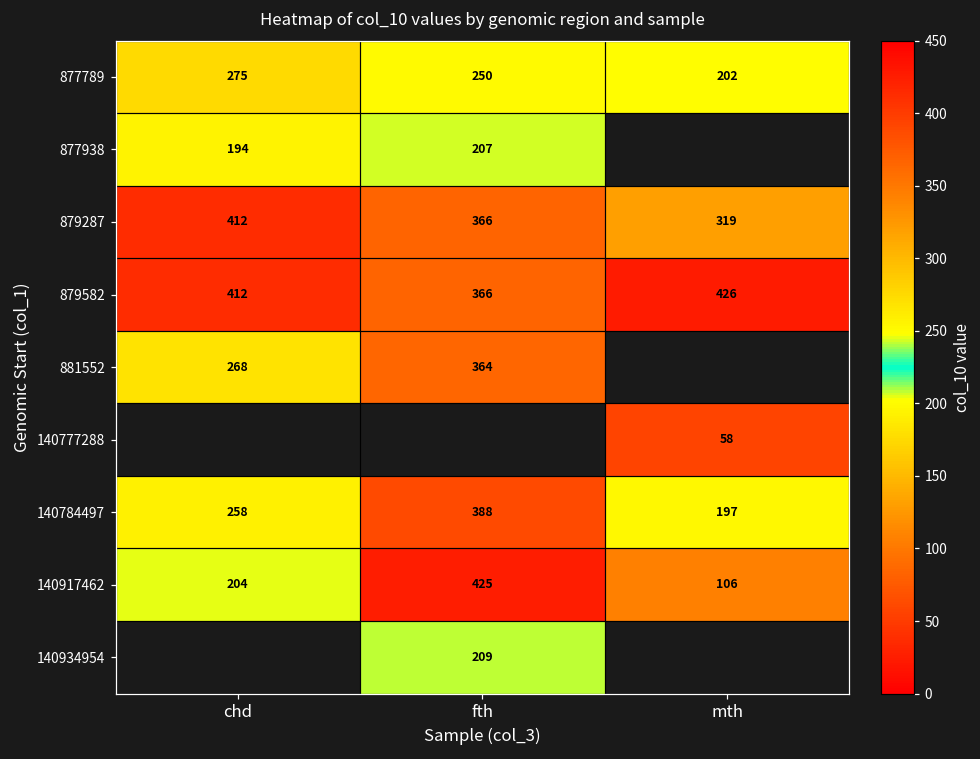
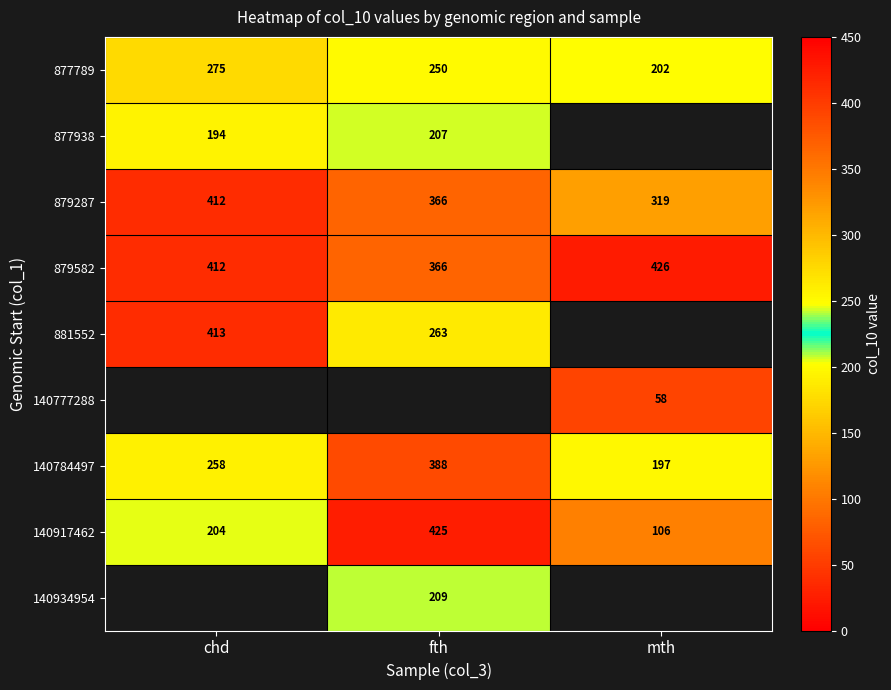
881552, chd: 268 -> 413
881552, fth: 364 -> 263
